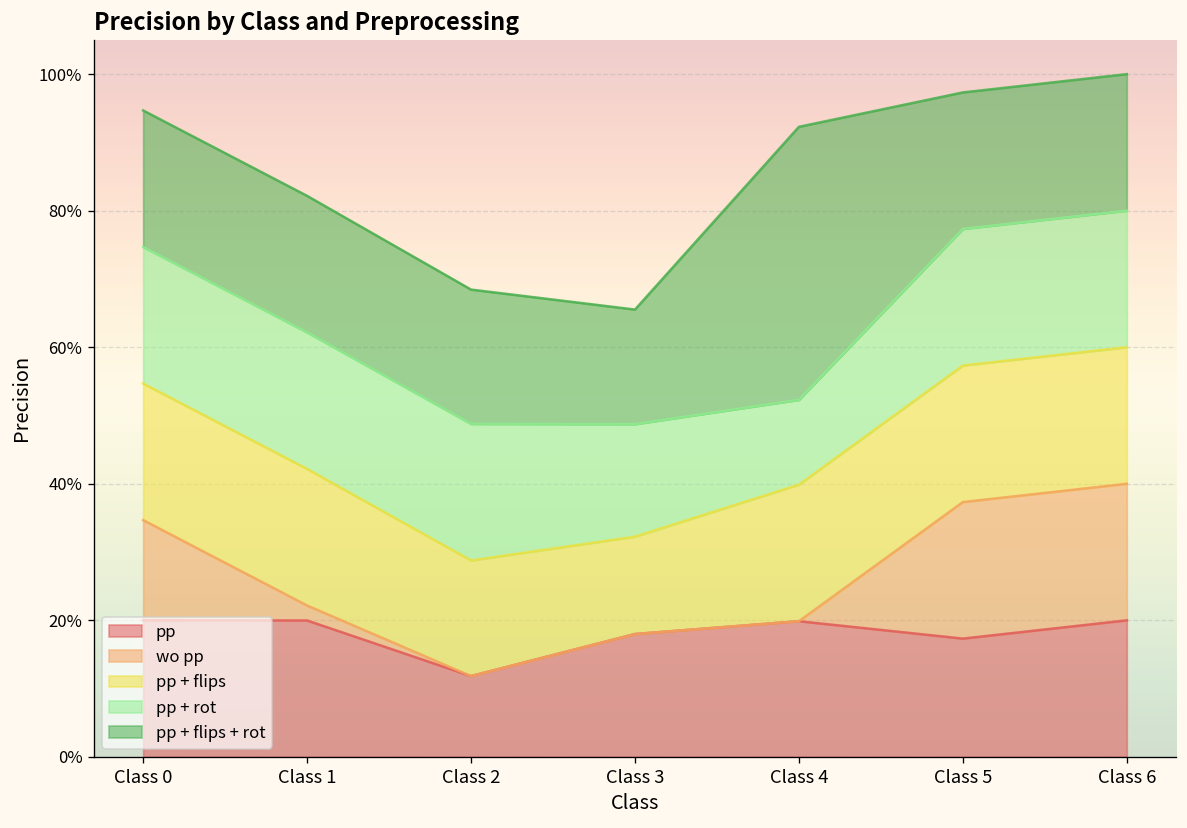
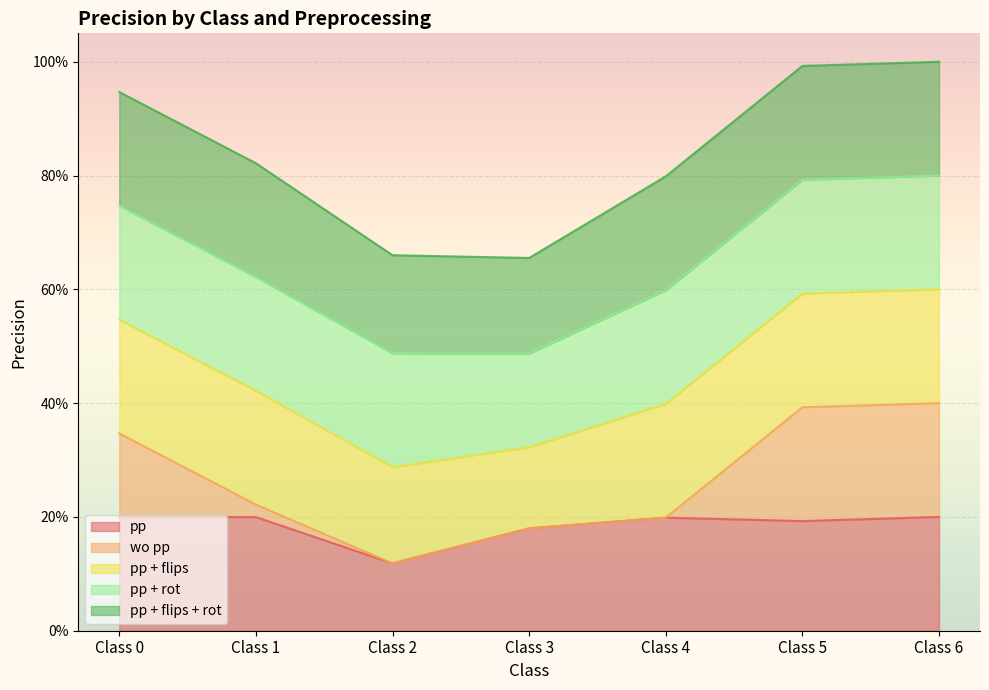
pp + flips + rot, Class 2: 20% -> 17%
pp + rot, Class 4: 12% -> 20%
pp + flips + rot, Class 4: 40% -> 20%
pp, Class 5: 17% -> 19%
